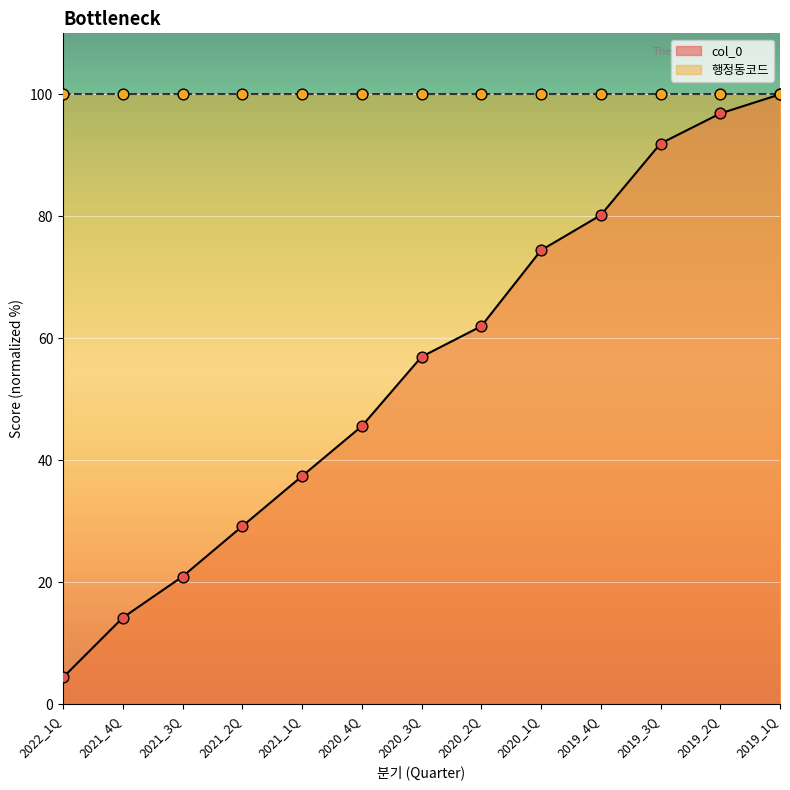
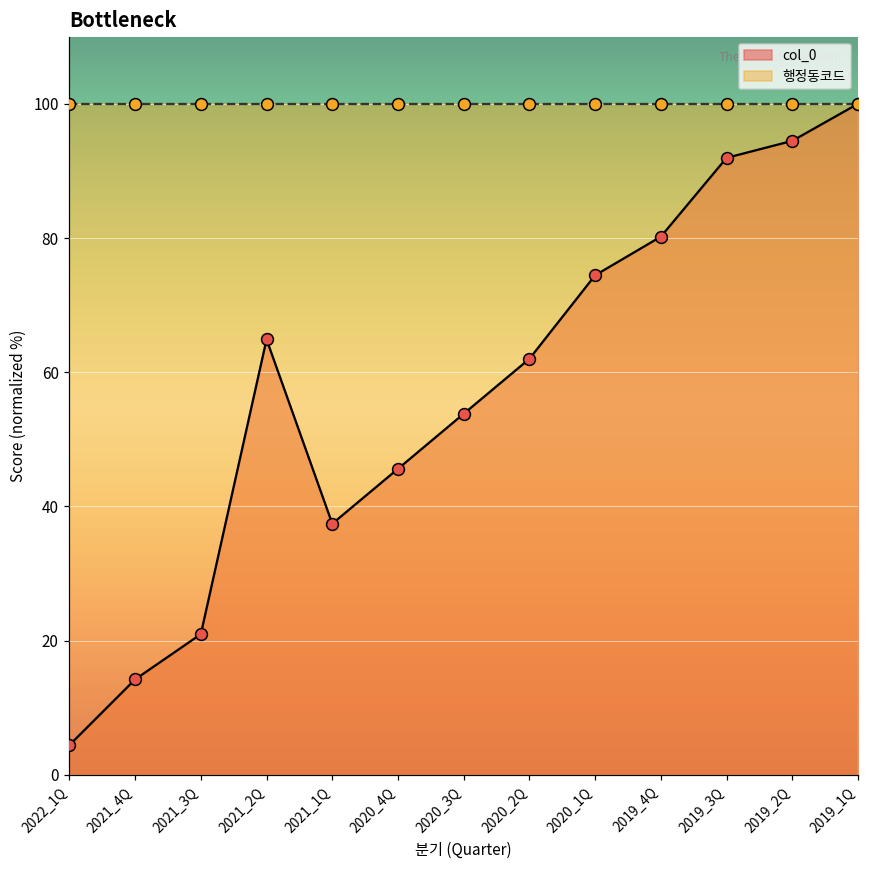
col_0, 2021_2Q: 29 -> 65
col_0, 2020_3Q: 57 -> 54
col_0, 2019_2Q: 97 -> 94
